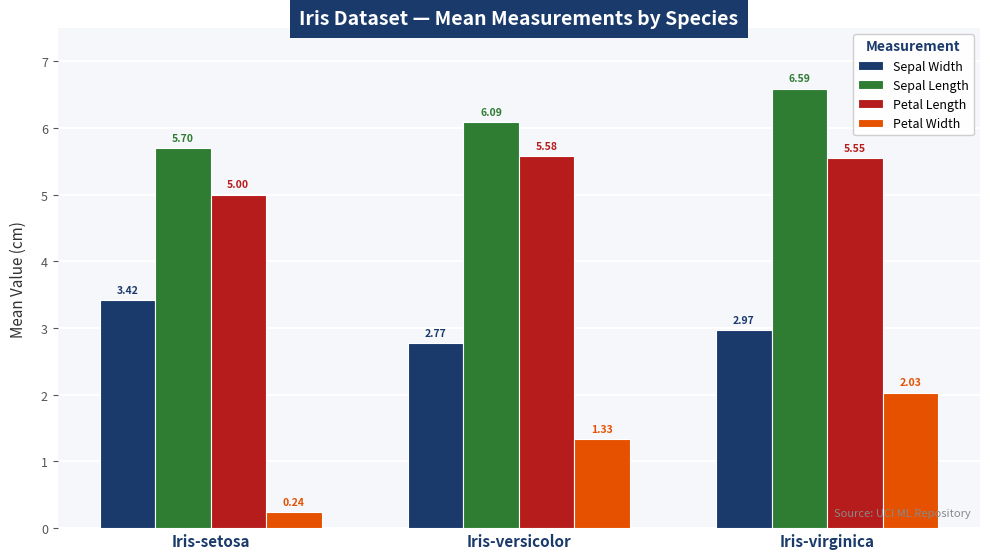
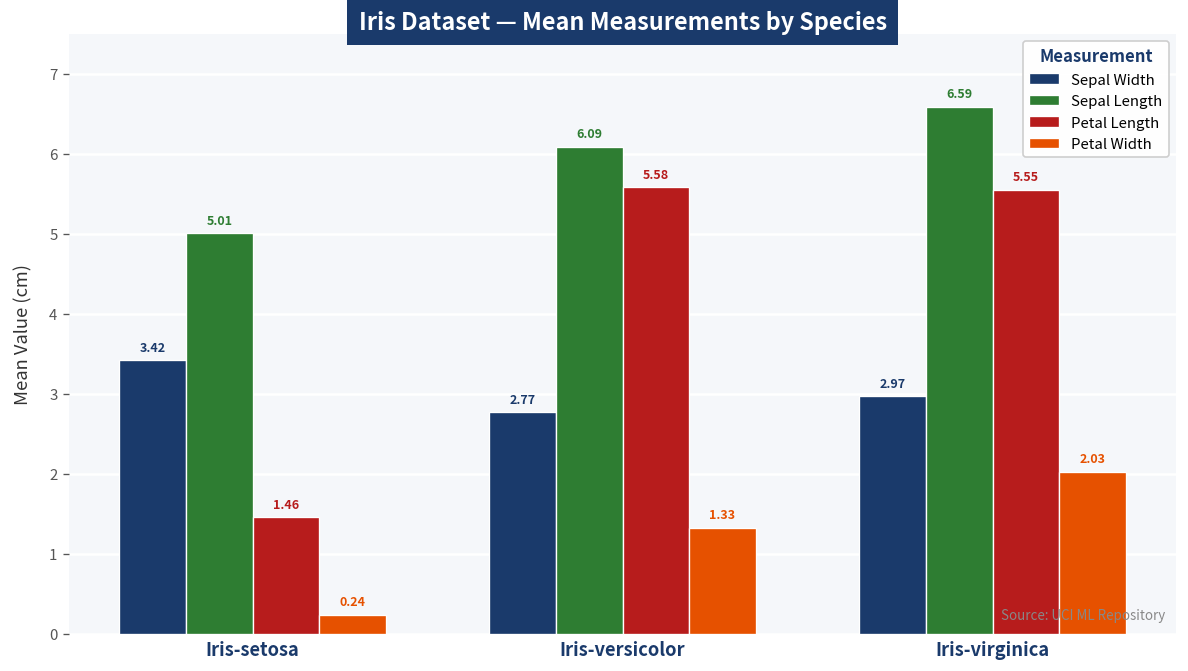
Sepal Length, Iris-setosa: 5.70 -> 5.01
Petal Length, Iris-setosa: 5.00 -> 1.46
